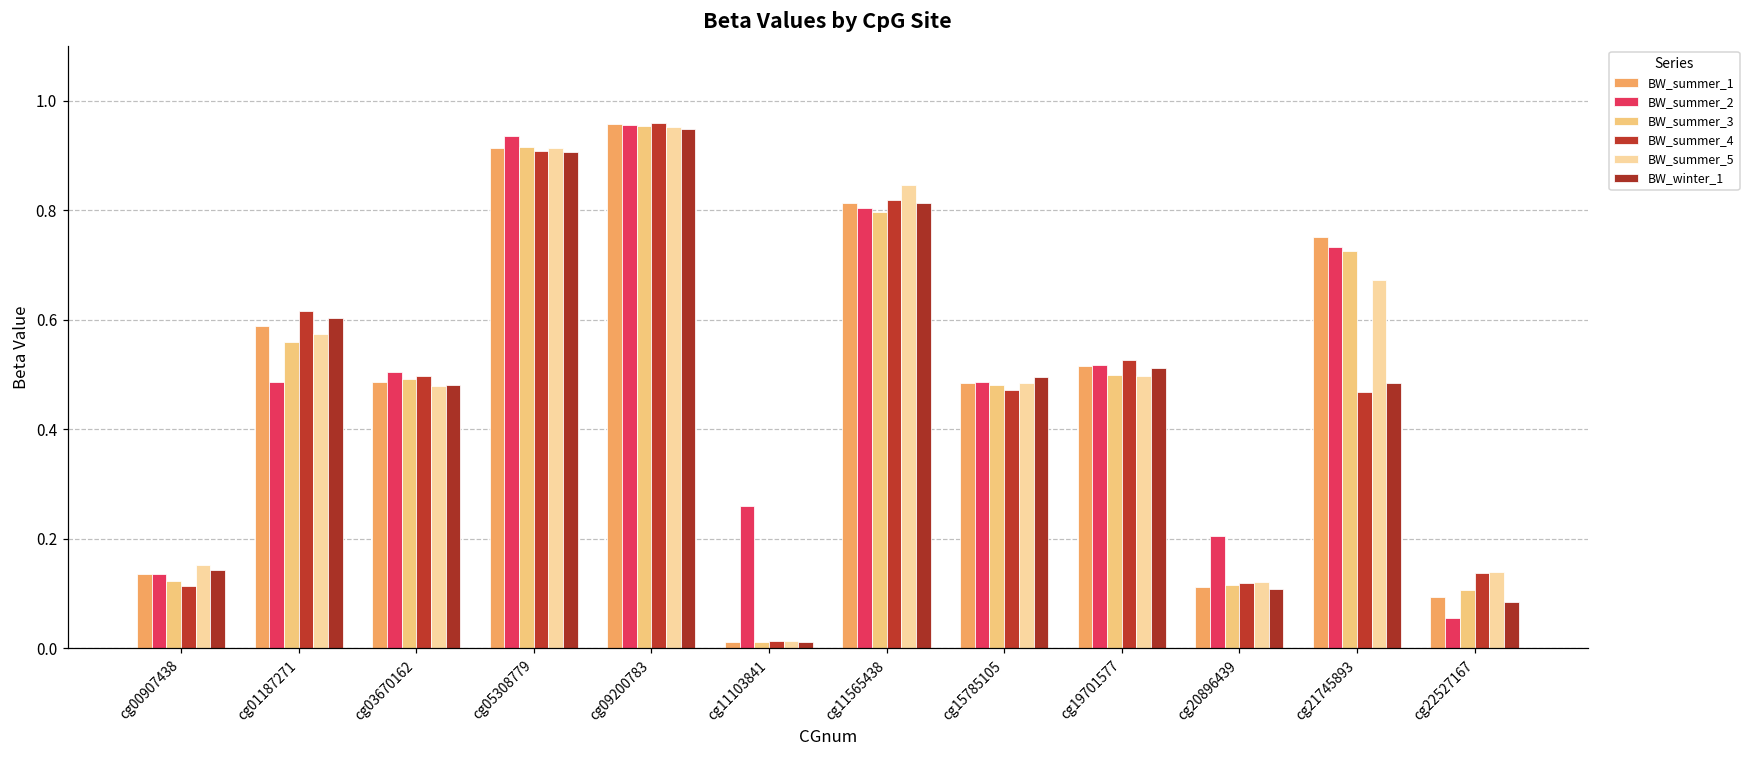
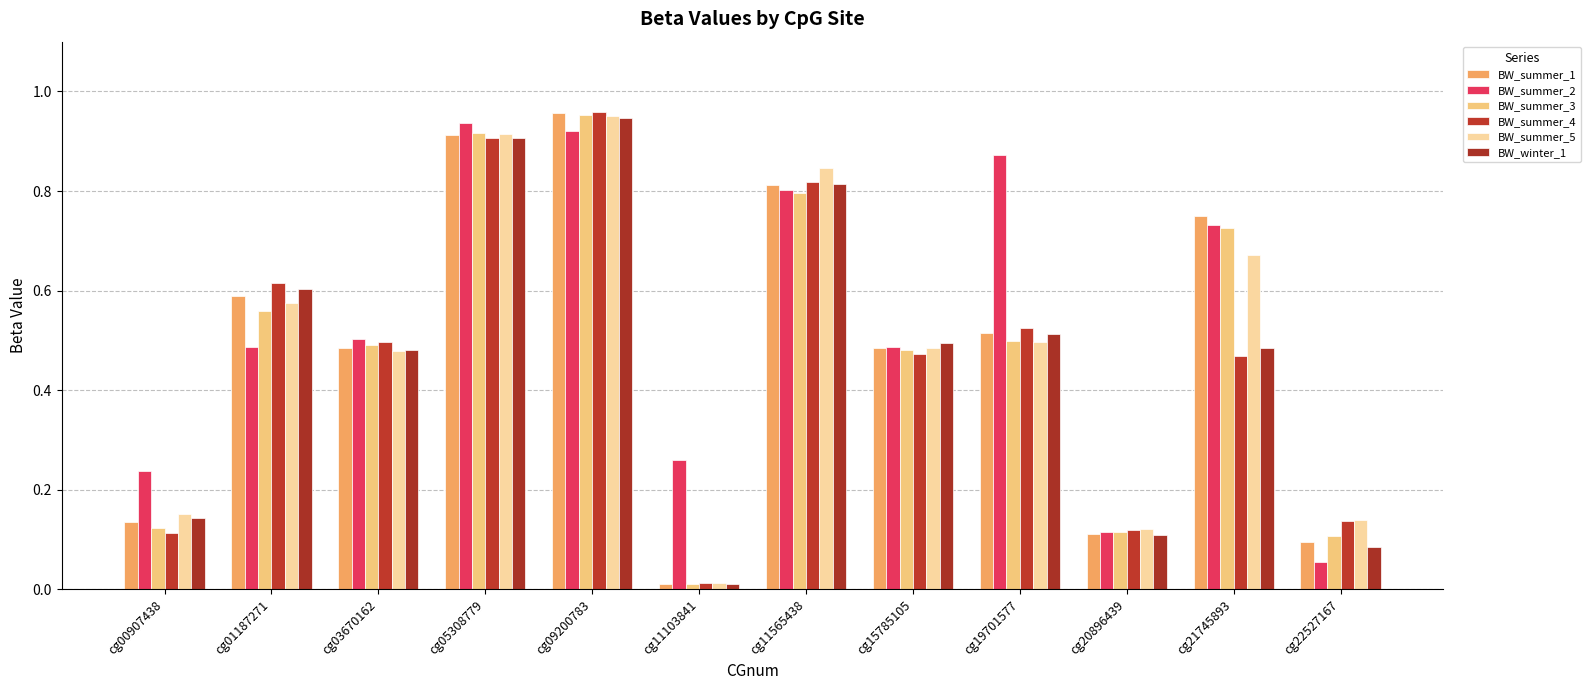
BW_summer_2, cg00907438: 0.14 -> 0.24
BW_summer_2, cg09200783: 0.95 -> 0.92
BW_summer_2, cg19701577: 0.52 -> 0.87
BW_summer_2, cg20896439: 0.21 -> 0.12
